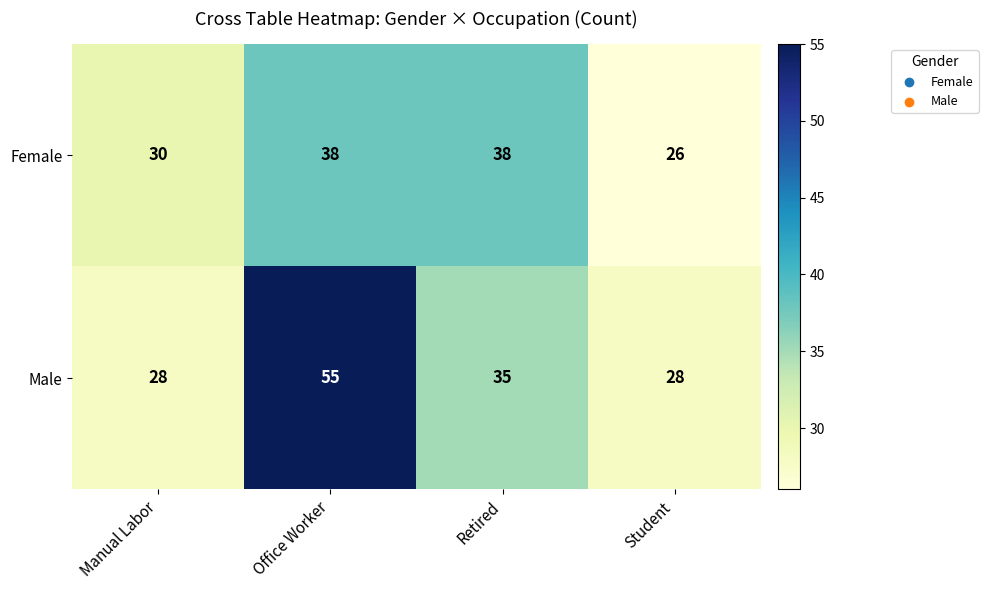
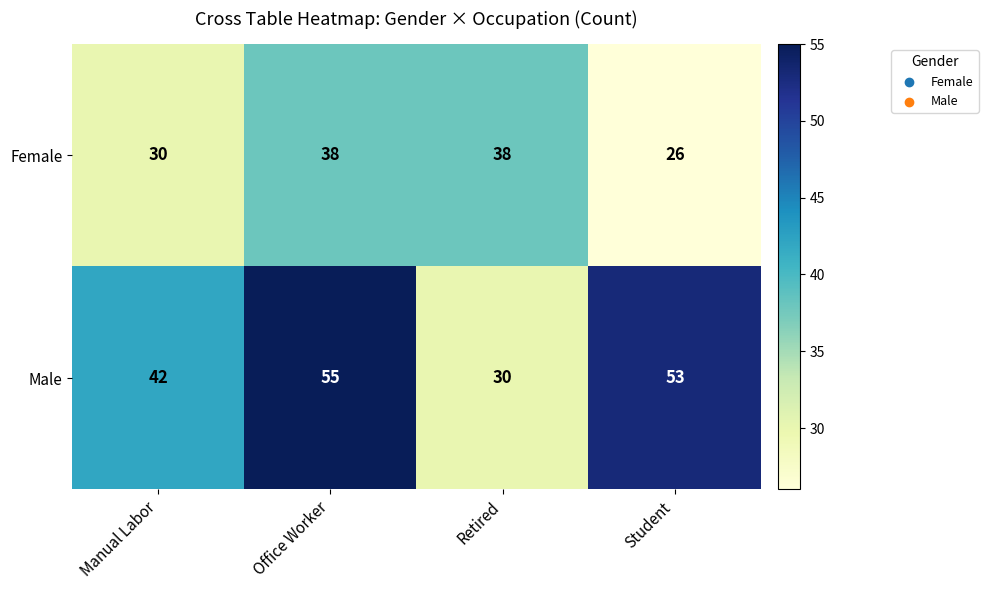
Male, Manual Labor: 28 -> 42
Male, Retired: 35 -> 30
Male, Student: 28 -> 53
